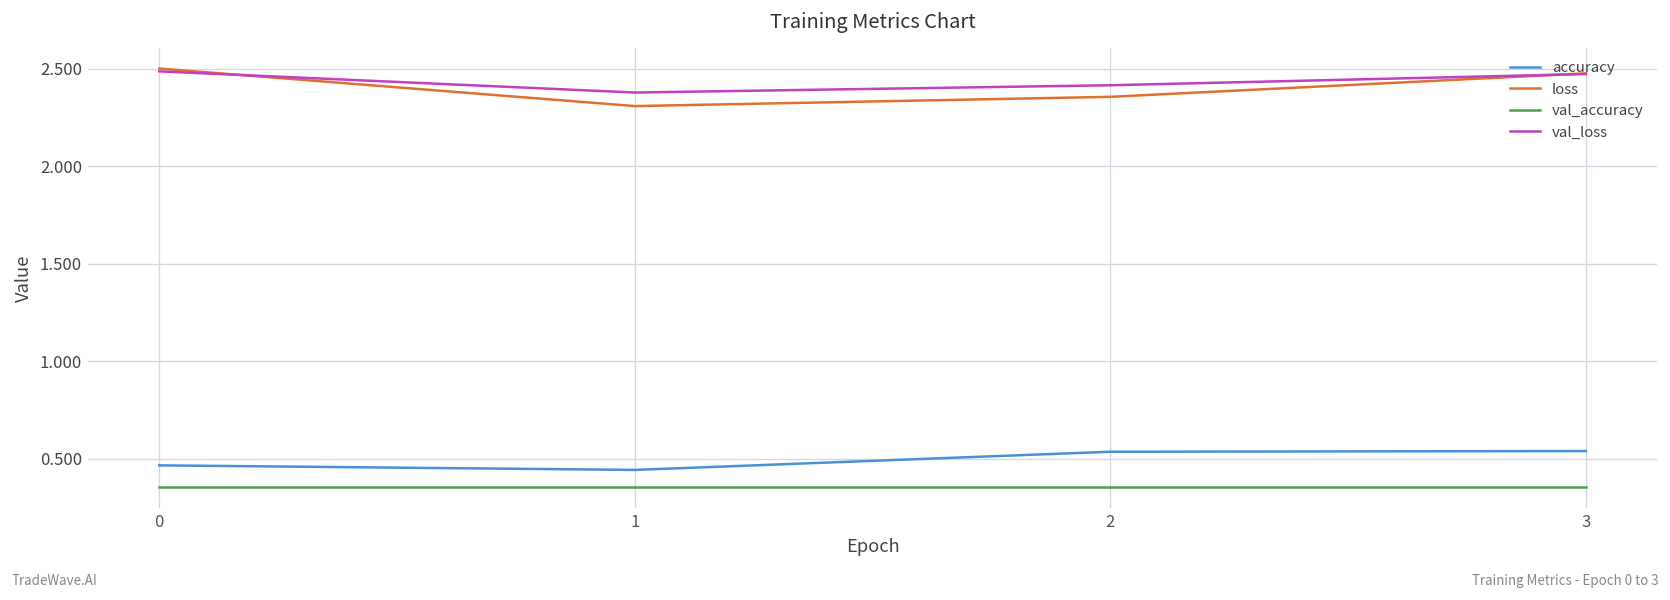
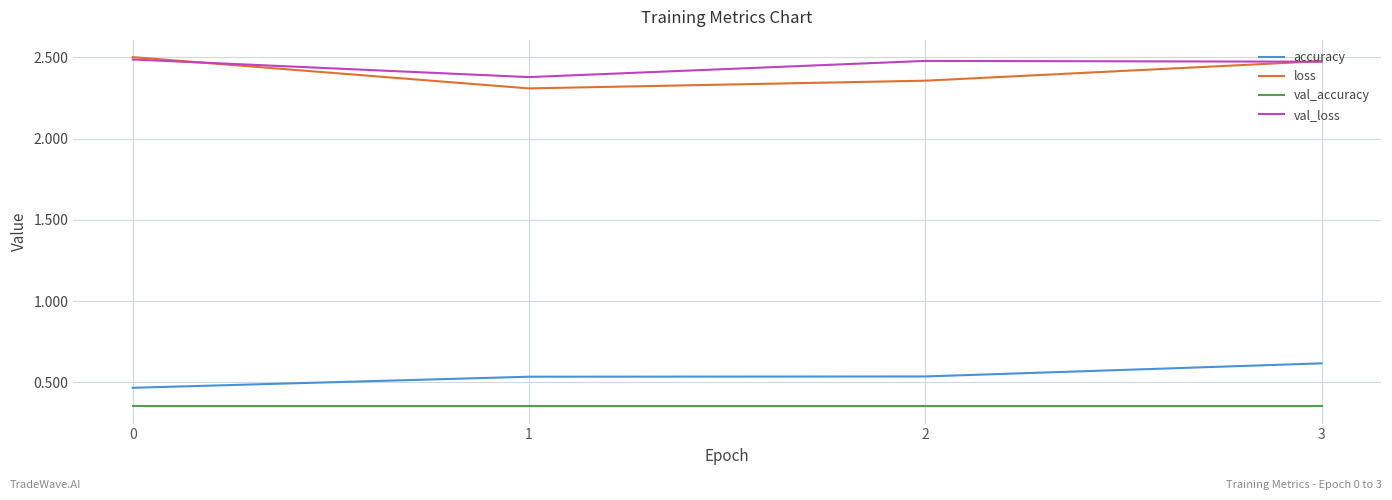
accuracy, 1: 0.44 -> 0.53
val_loss, 2: 2.42 -> 2.48
accuracy, 3: 0.54 -> 0.62
